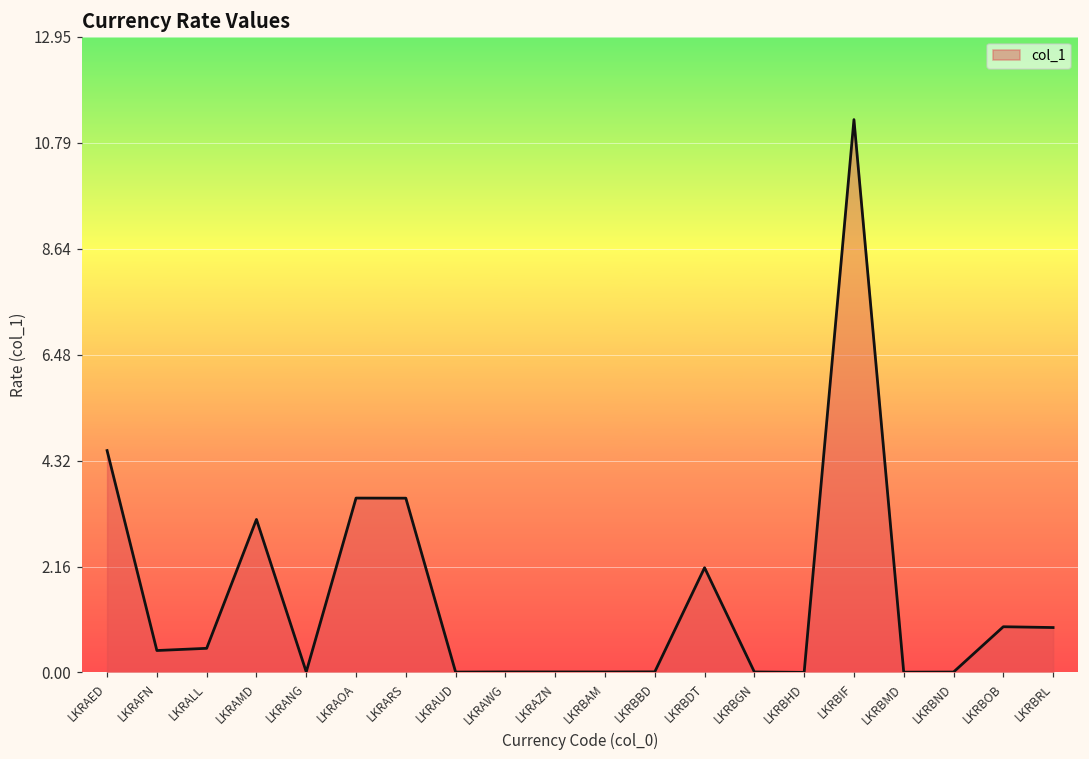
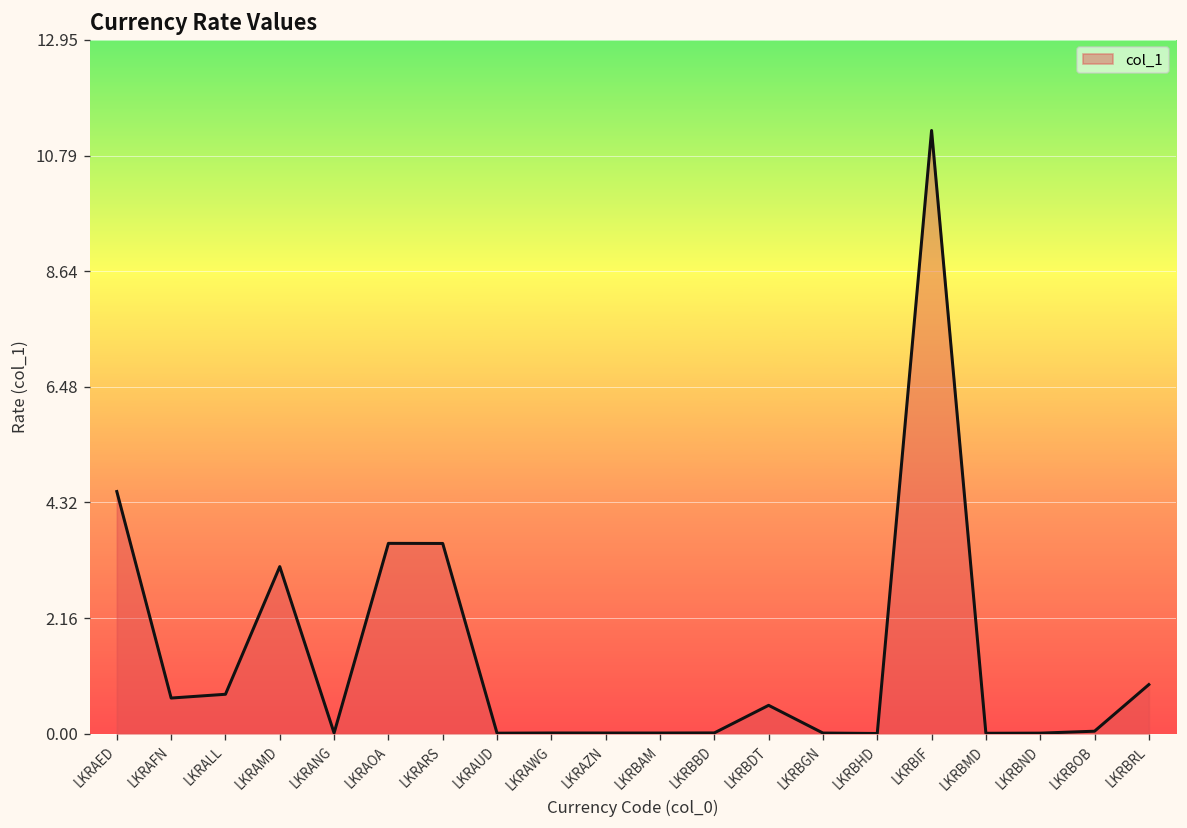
LKRAFN: 0.4 -> 0.7
LKRALL: 0.5 -> 0.7
LKRBDT: 2.1 -> 0.5
LKRBOB: 0.9 -> 0.0
